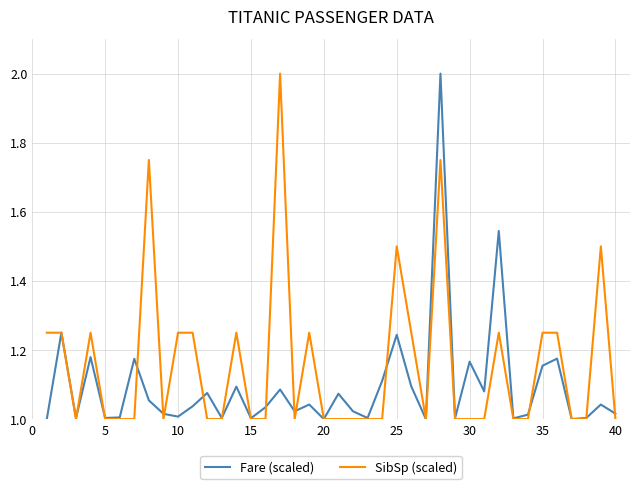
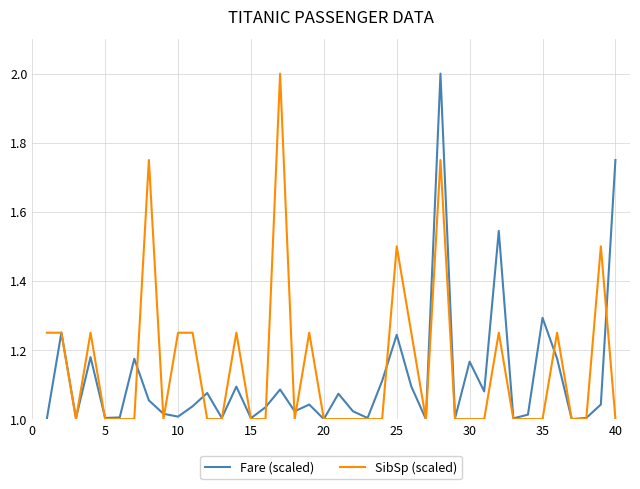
Fare (scaled), 35: 1.15 -> 1.29
SibSp (scaled), 35: 1.25 -> 1.00
Fare (scaled), 40: 1.02 -> 1.75
